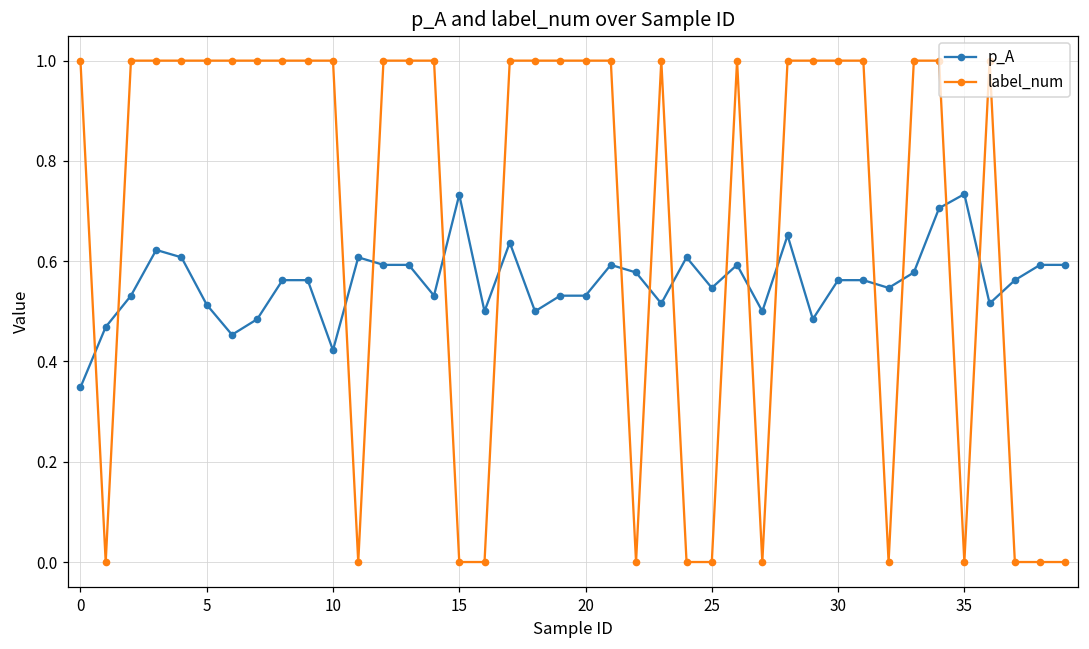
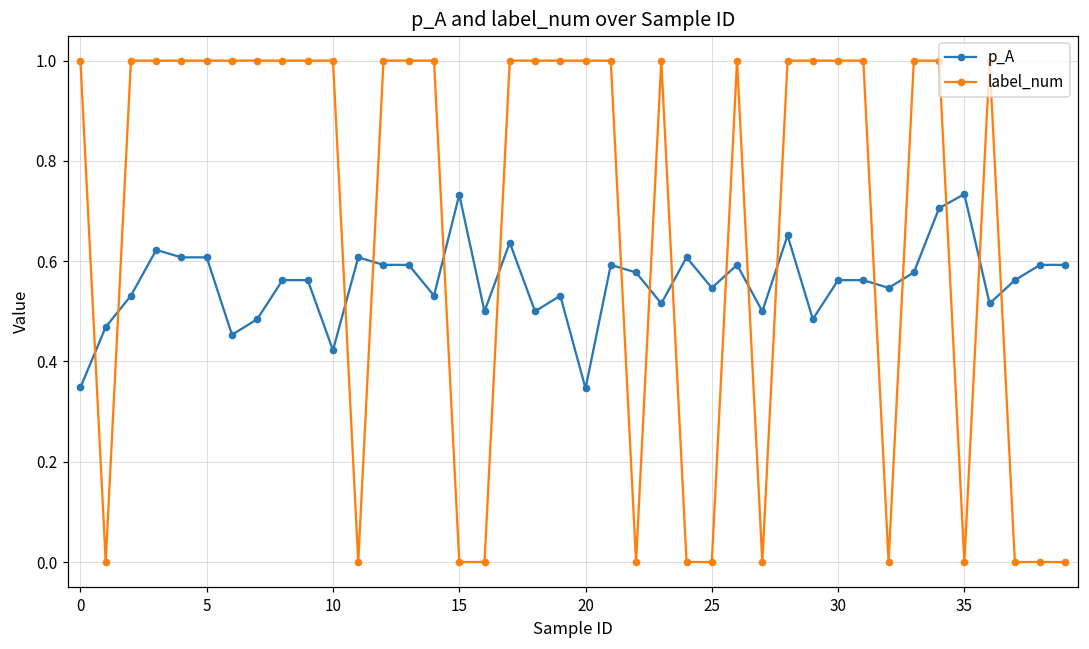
p_A, 5: 0.51 -> 0.61
p_A, 20: 0.53 -> 0.35
